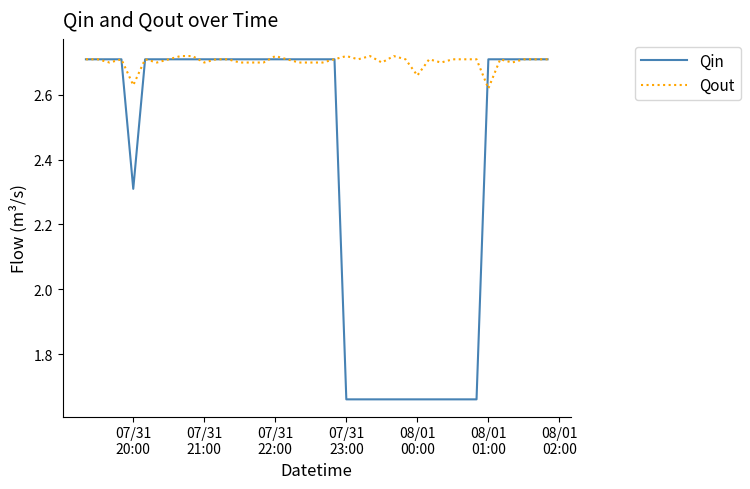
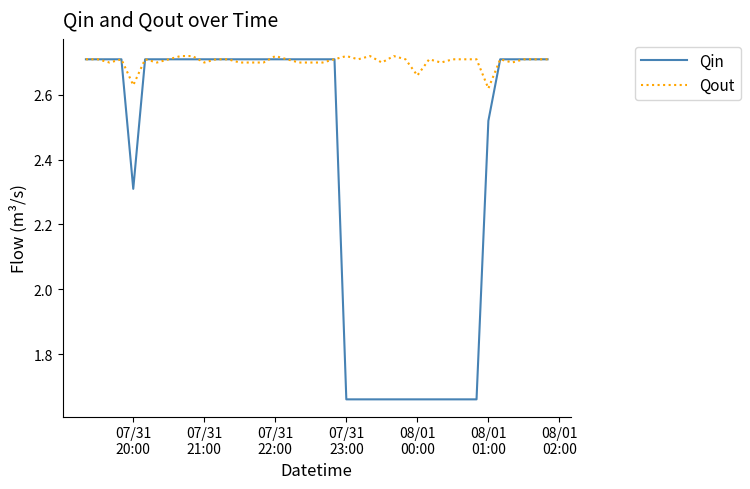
Qin, 08/01 01:00: 2.71 -> 2.52
